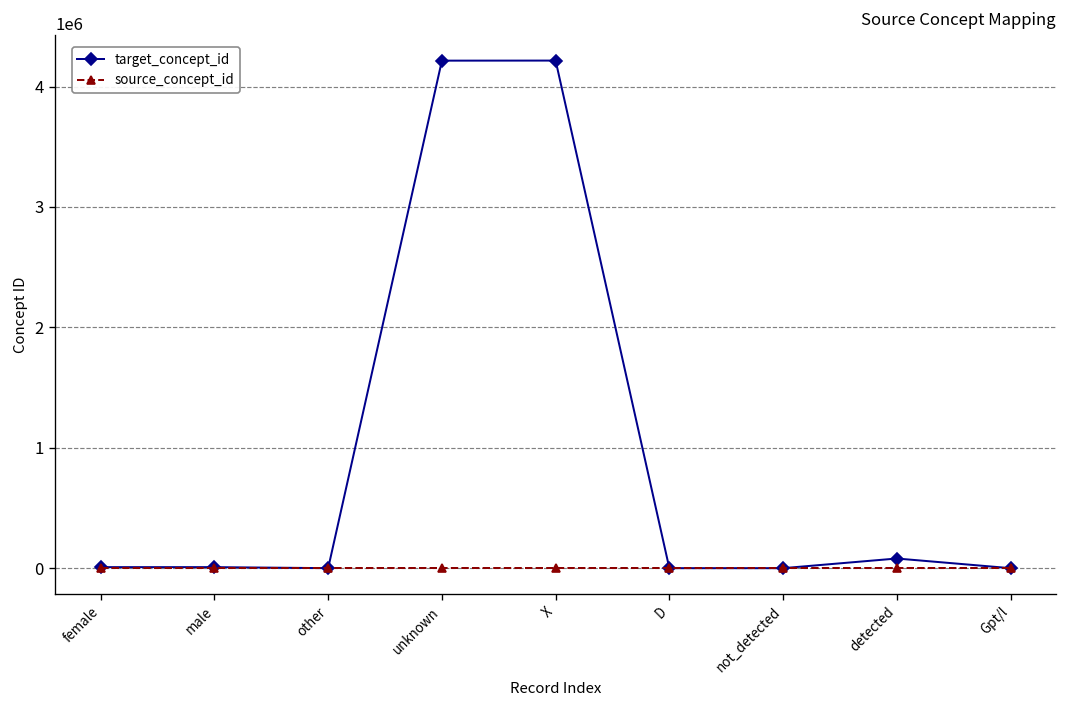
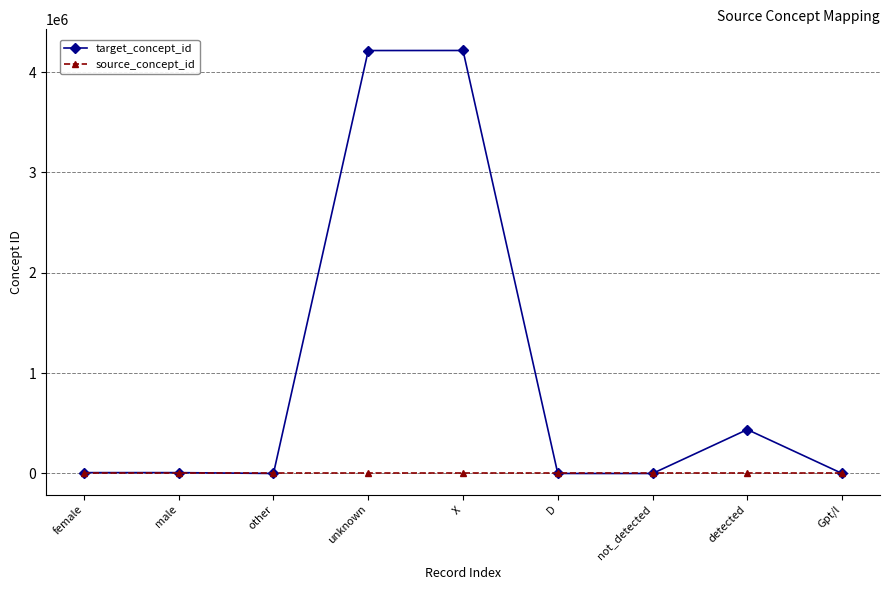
target_concept_id, detected: 80000 -> 440000
